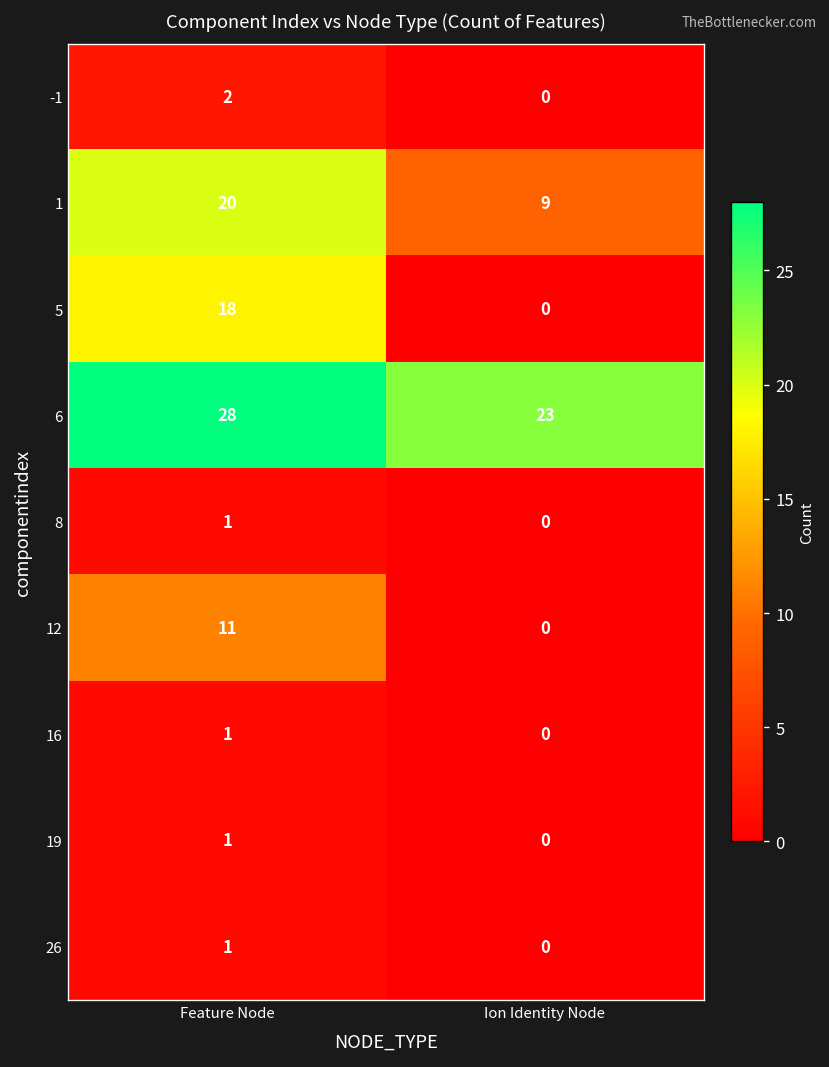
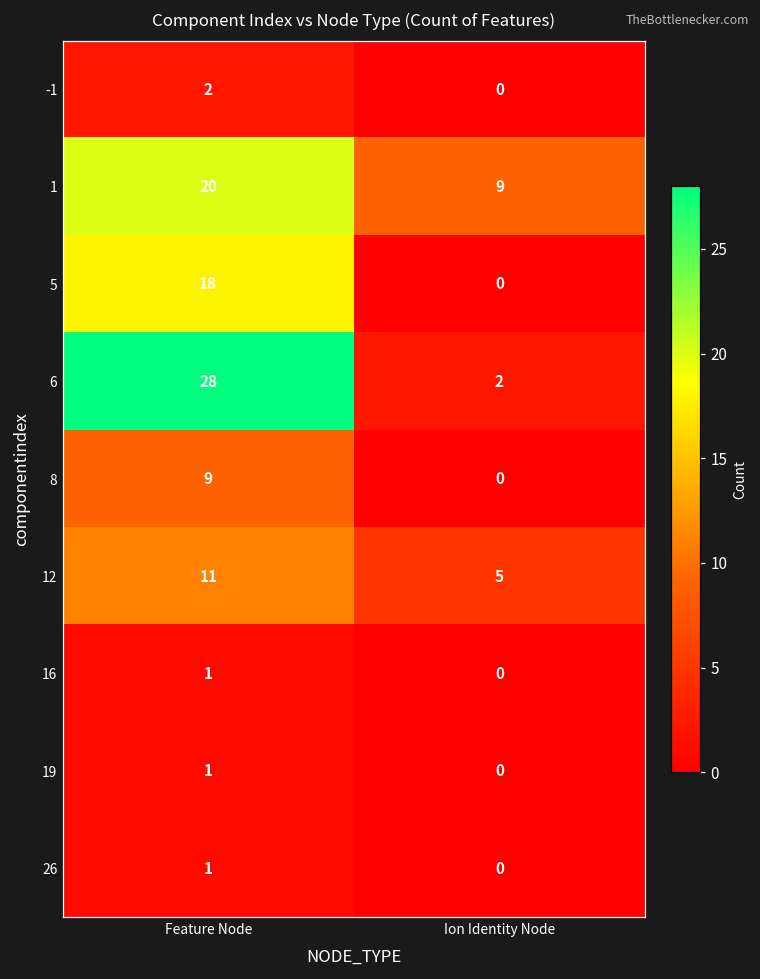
6, Ion Identity Node: 23 -> 2
8, Feature Node: 1 -> 9
12, Ion Identity Node: 0 -> 5
